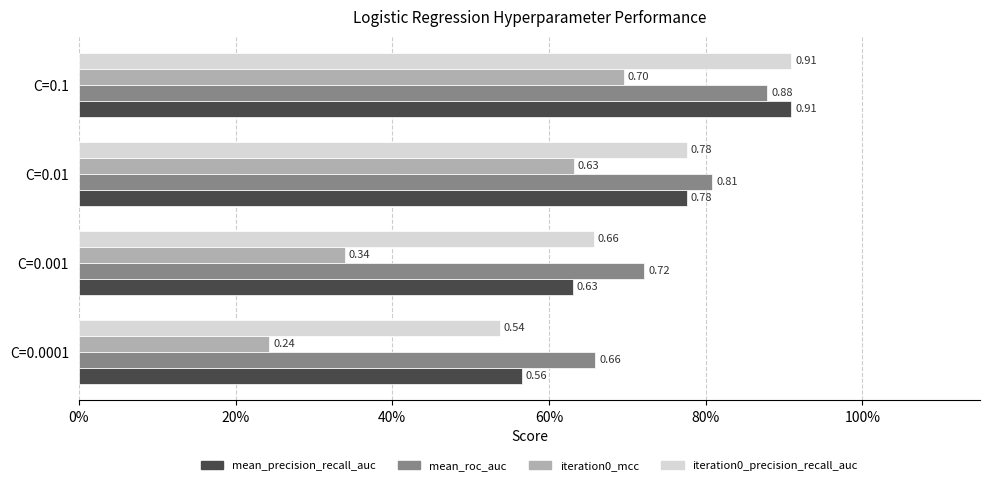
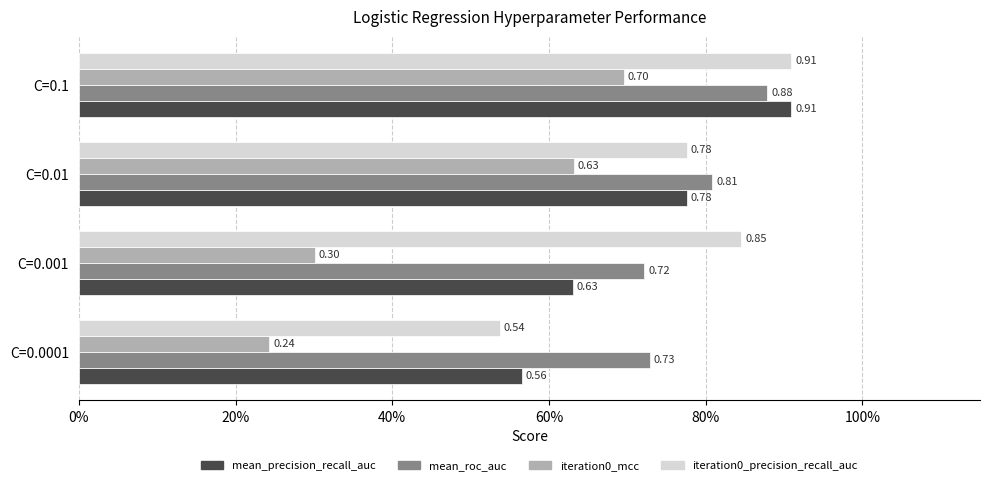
iteration0_precision_recall_auc, C=0.001: 0.66 -> 0.85
iteration0_mcc, C=0.001: 0.34 -> 0.30
mean_roc_auc, C=0.0001: 0.66 -> 0.73
